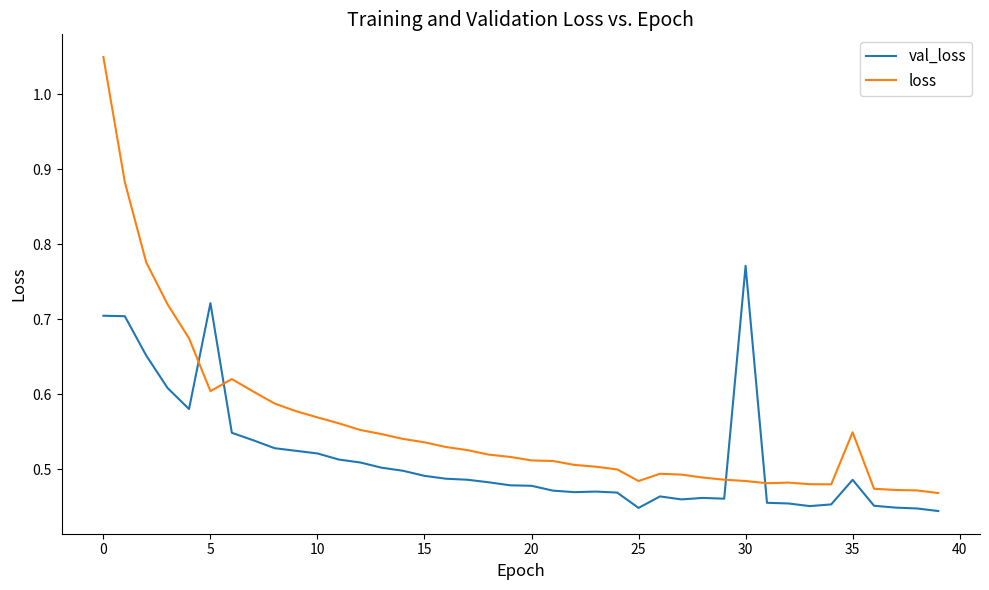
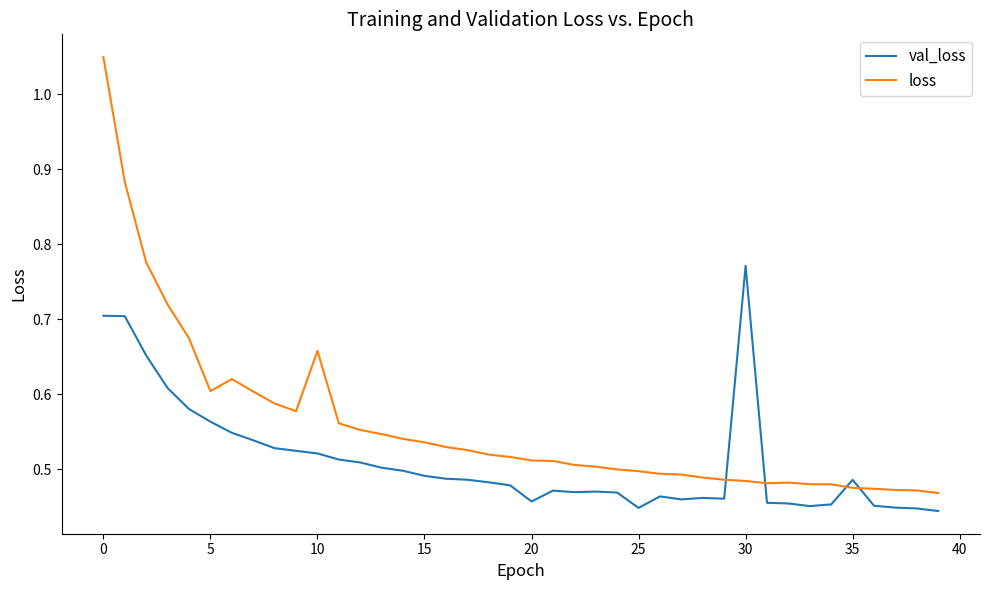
val_loss, 5: 0.72 -> 0.56
loss, 10: 0.57 -> 0.66
val_loss, 20: 0.48 -> 0.46
loss, 25: 0.48 -> 0.50
loss, 35: 0.55 -> 0.47
